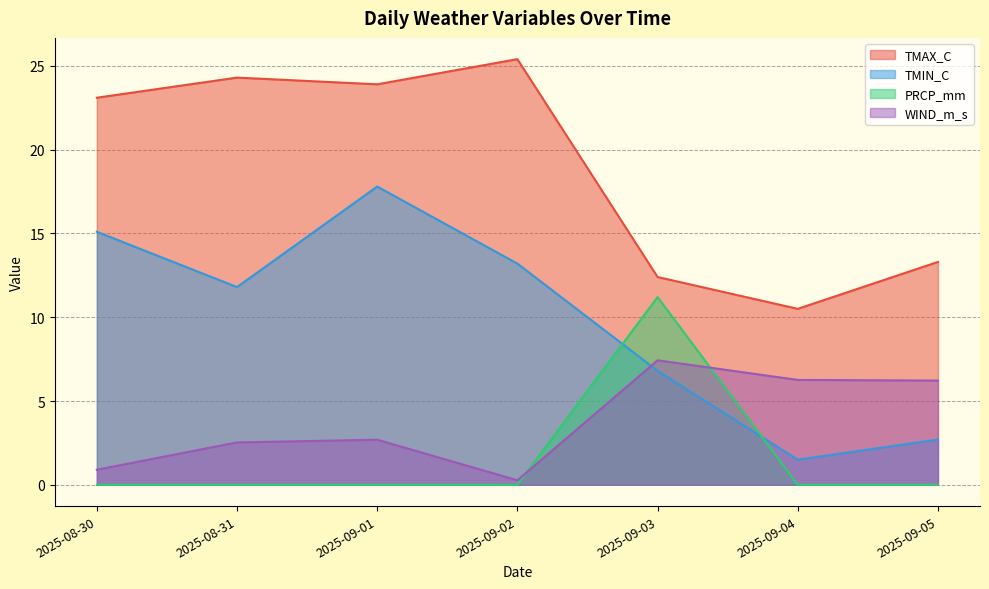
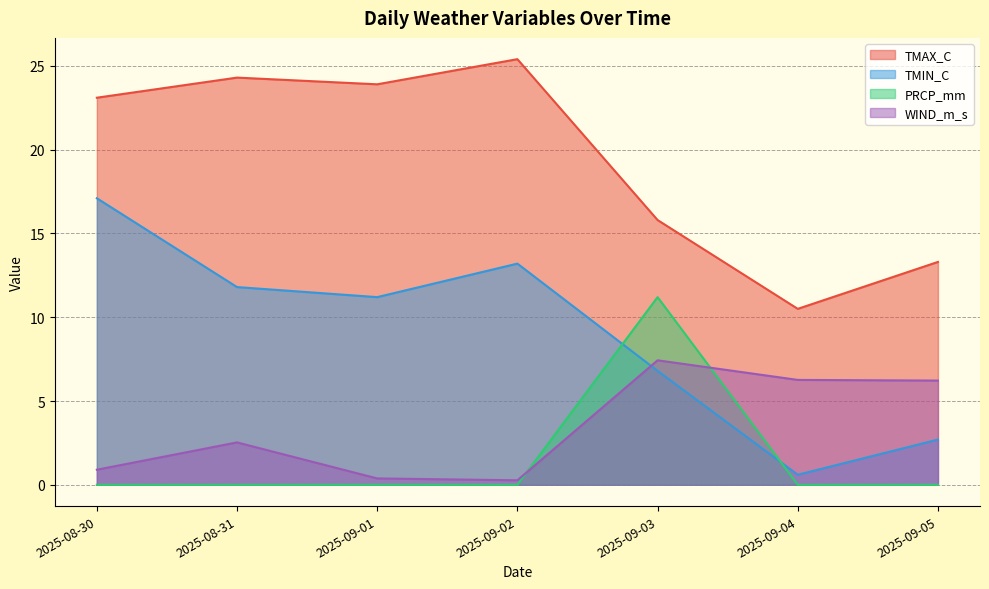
TMIN_C, 2025-08-30: 15.1 -> 17.1
TMIN_C, 2025-09-01: 17.8 -> 11.2
WIND_m_s, 2025-09-01: 2.7 -> 0.4
TMAX_C, 2025-09-03: 12.4 -> 15.8
TMIN_C, 2025-09-04: 1.5 -> 0.6
